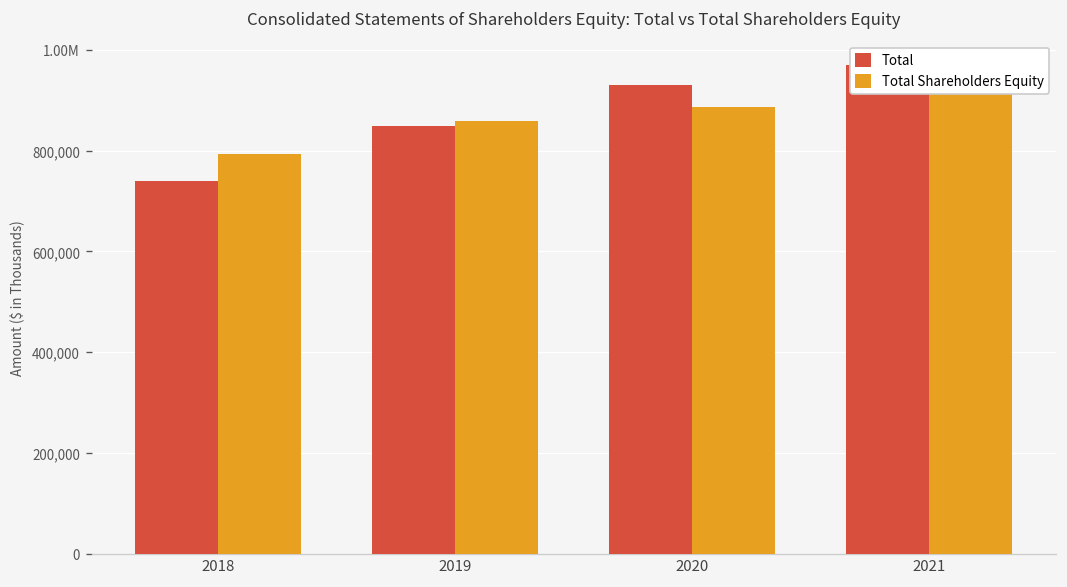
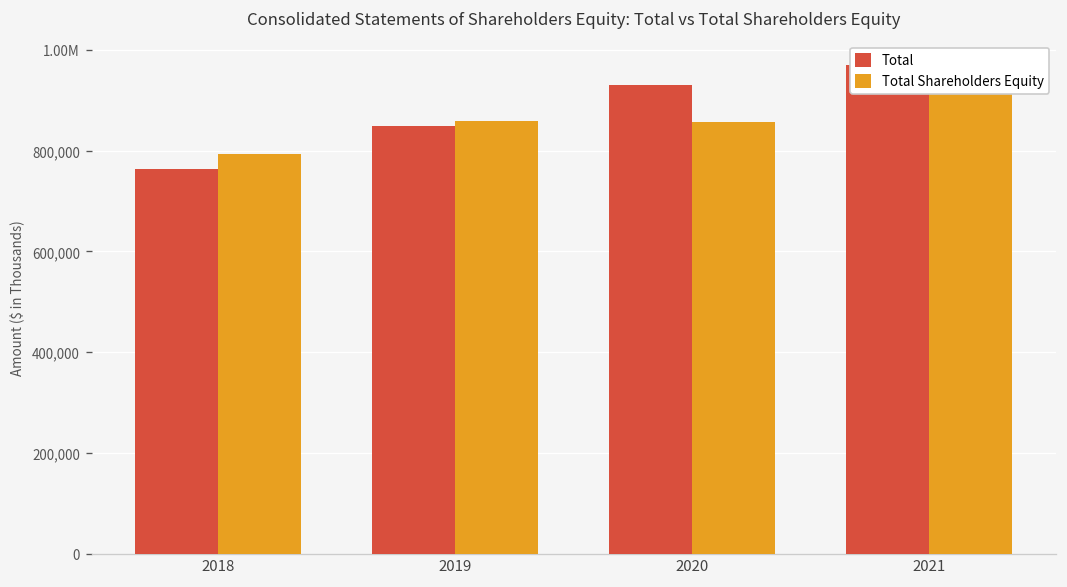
Total, 2018: 740,000 -> 760,000
Total Shareholders Equity, 2020: 890,000 -> 860,000
